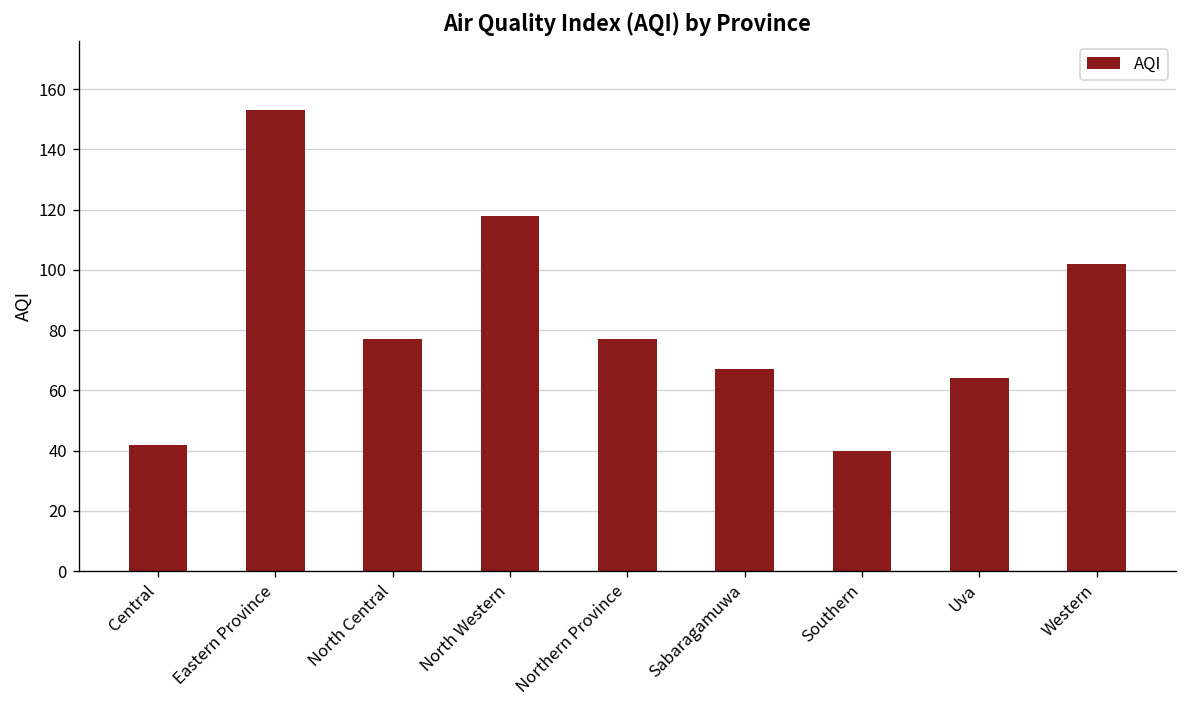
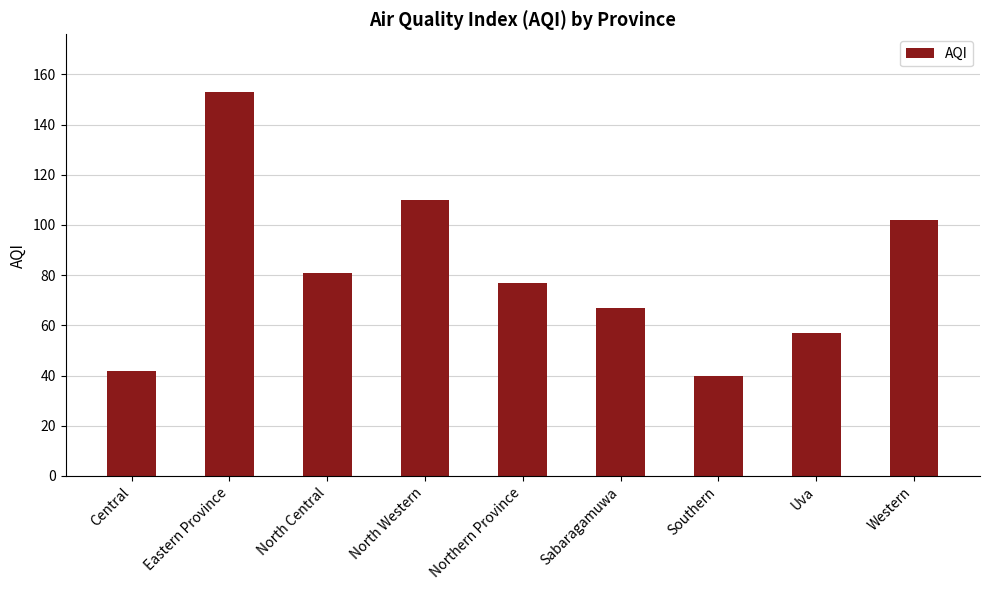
North Central: 77 -> 81
North Western: 118 -> 110
Uva: 64 -> 57
